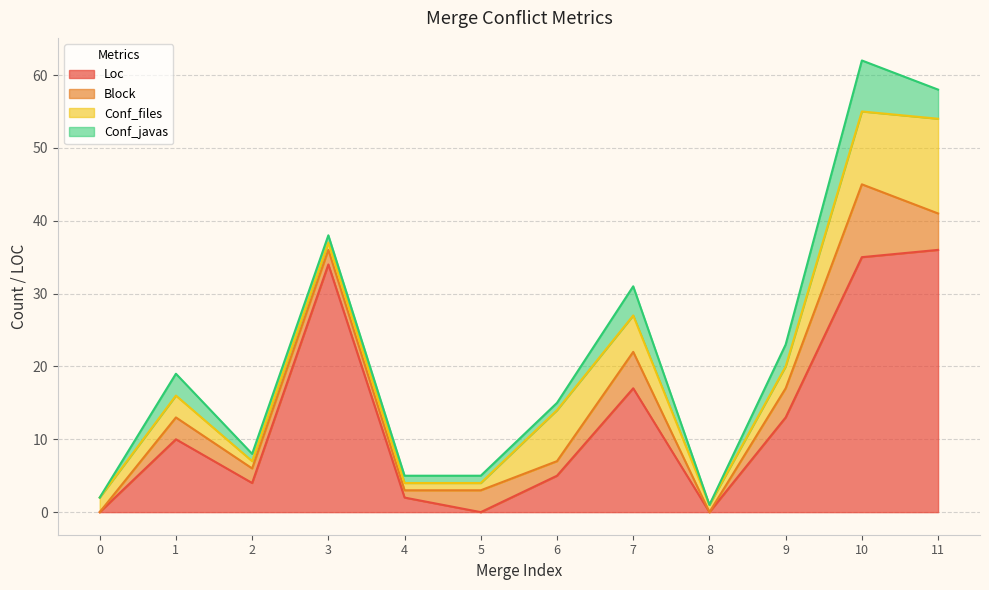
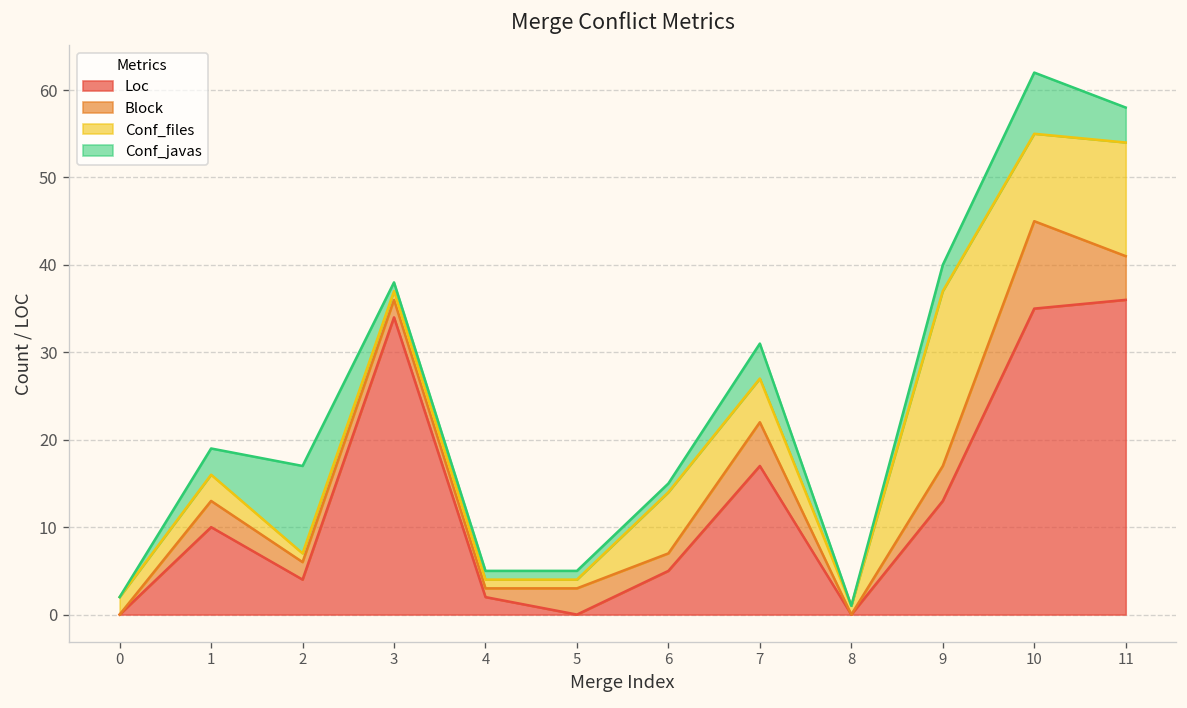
Conf_javas, 2: 1 -> 10
Conf_files, 9: 3 -> 20
